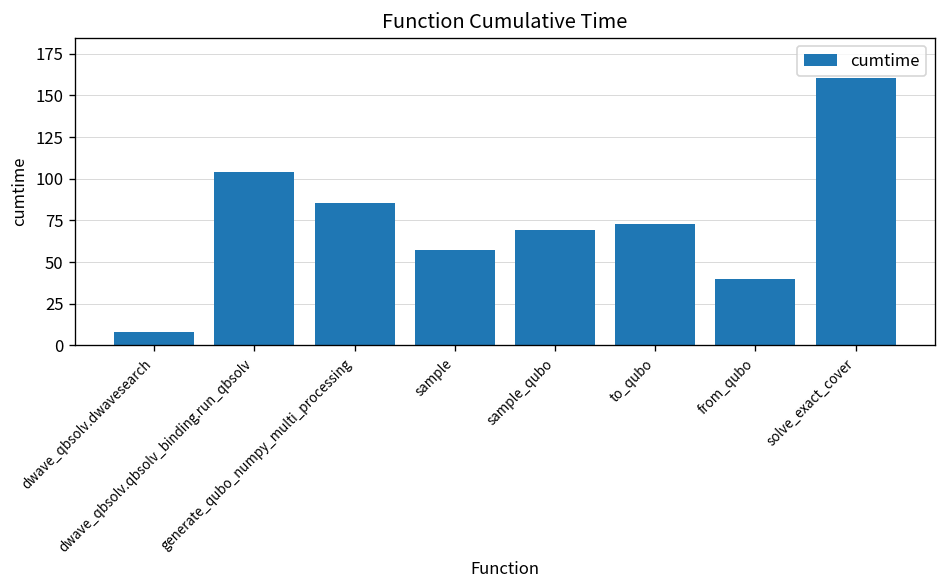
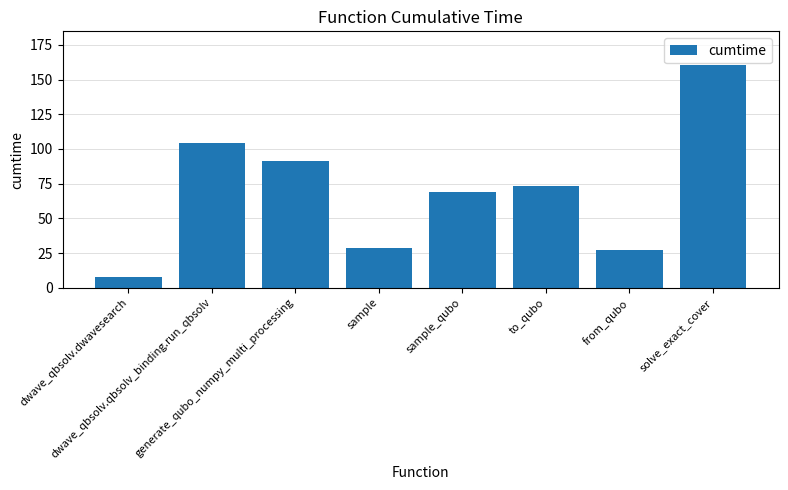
generate_qubo_numpy_multi_processing: 86 -> 92
sample: 57 -> 29
from_qubo: 40 -> 27
